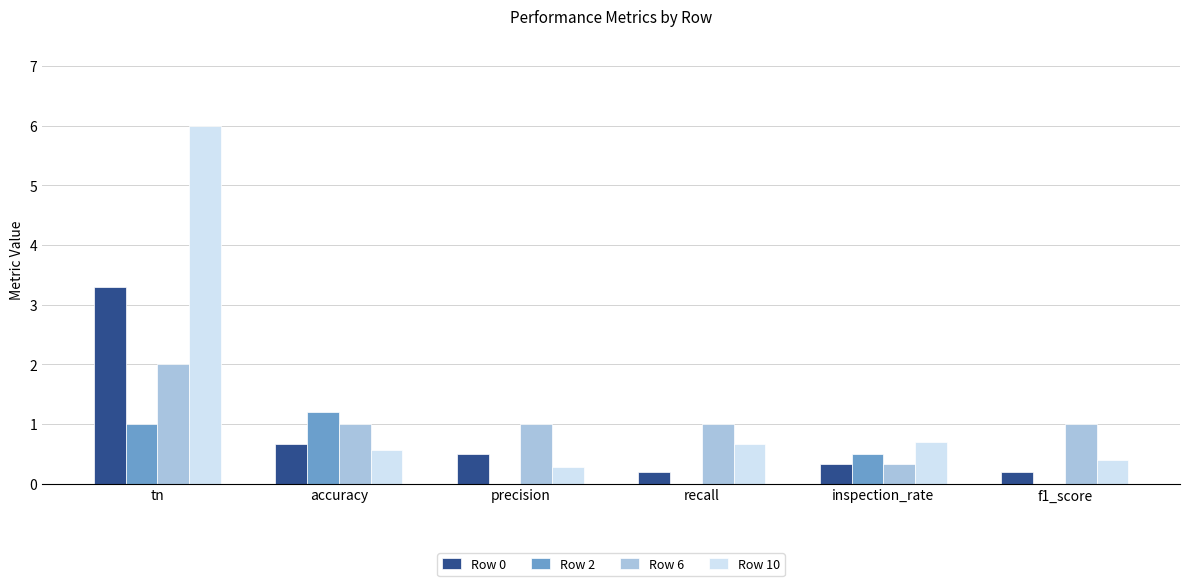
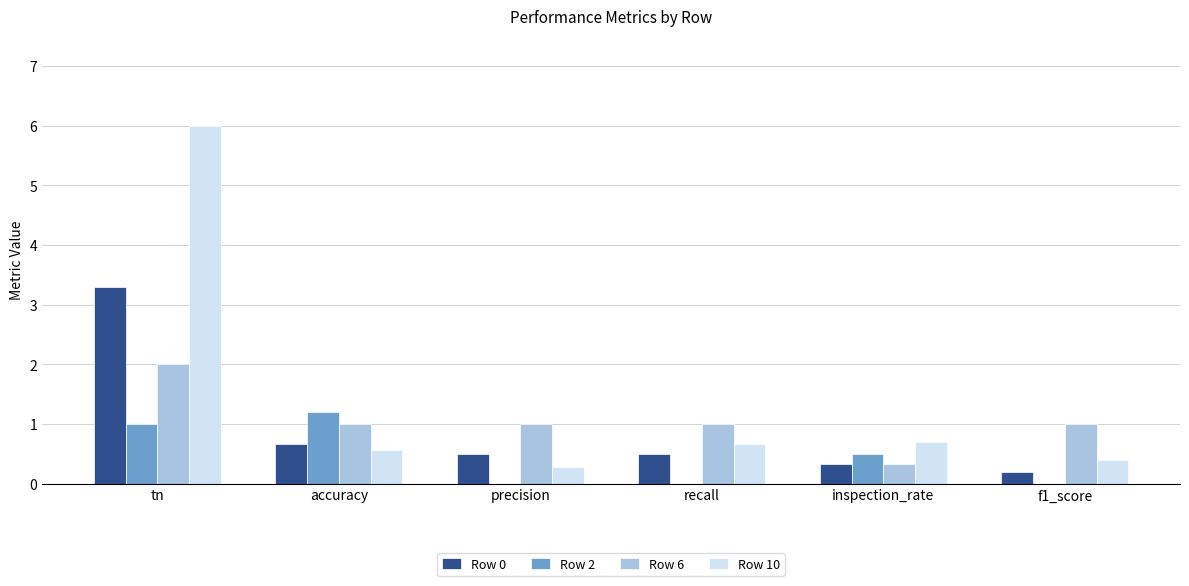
Row 0, recall: 0.2 -> 0.5
